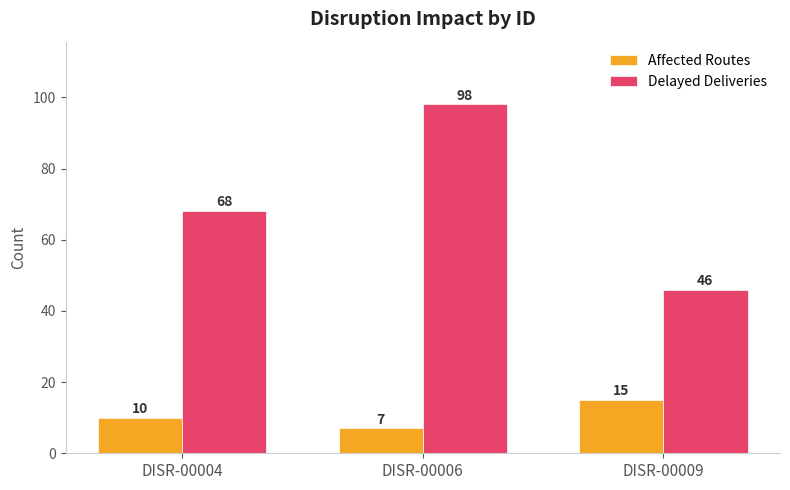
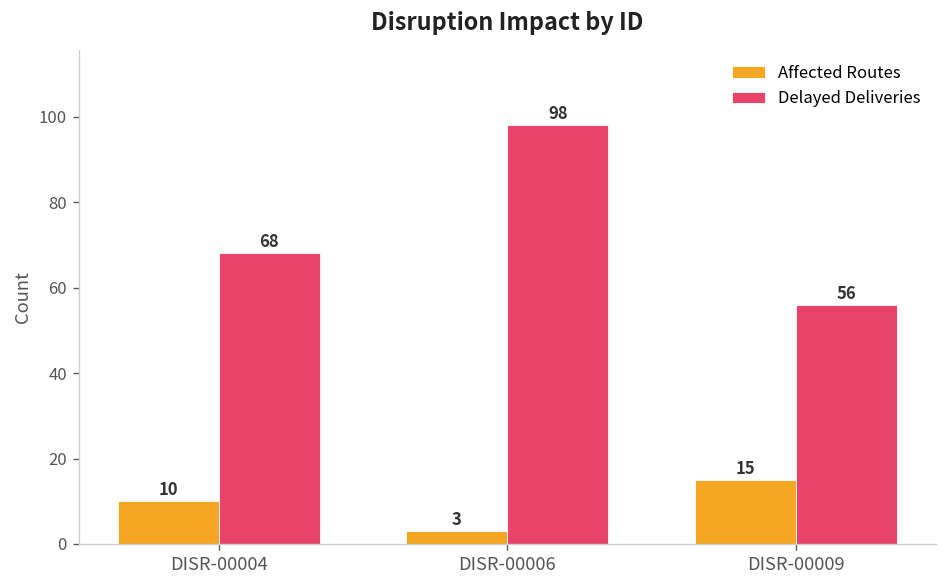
Affected Routes, DISR-00006: 7 -> 3
Delayed Deliveries, DISR-00009: 46 -> 56
